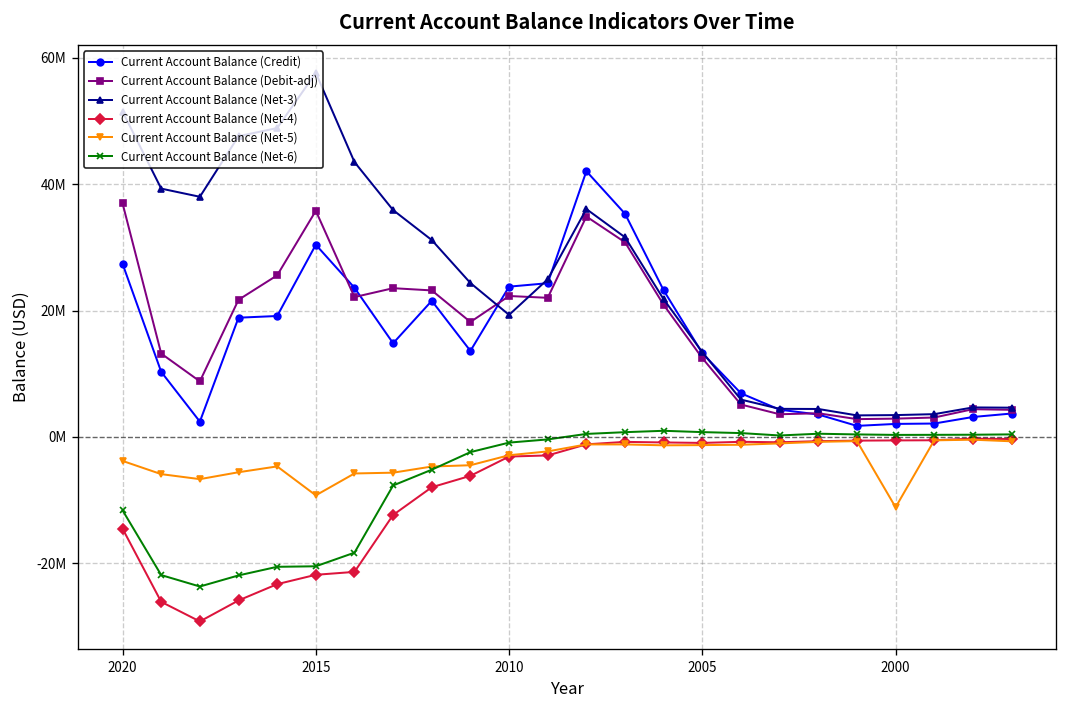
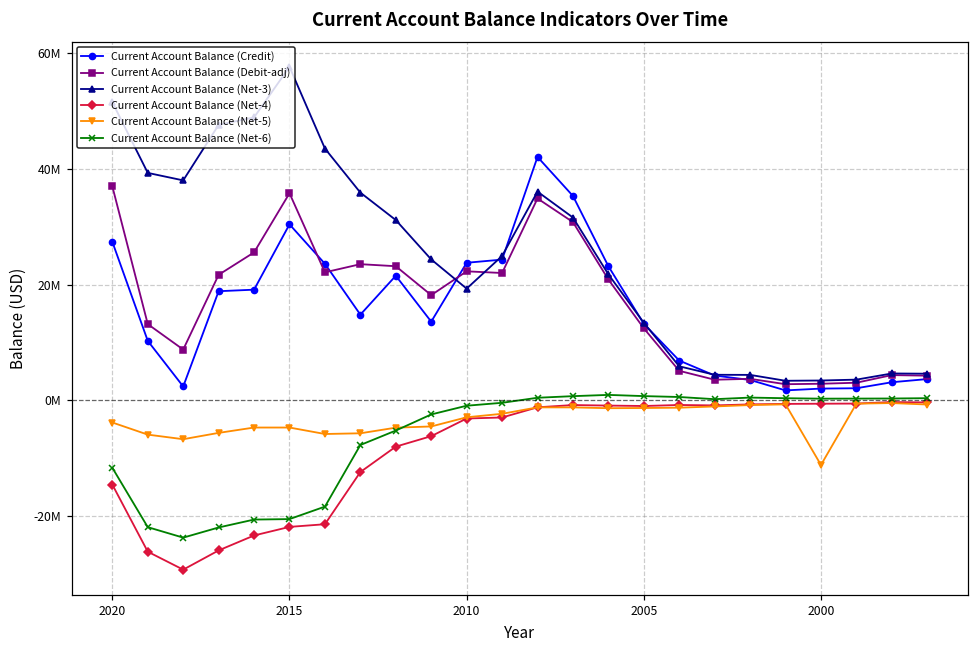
Current Account Balance (Net-5), 2015: -9000000 -> -5000000
